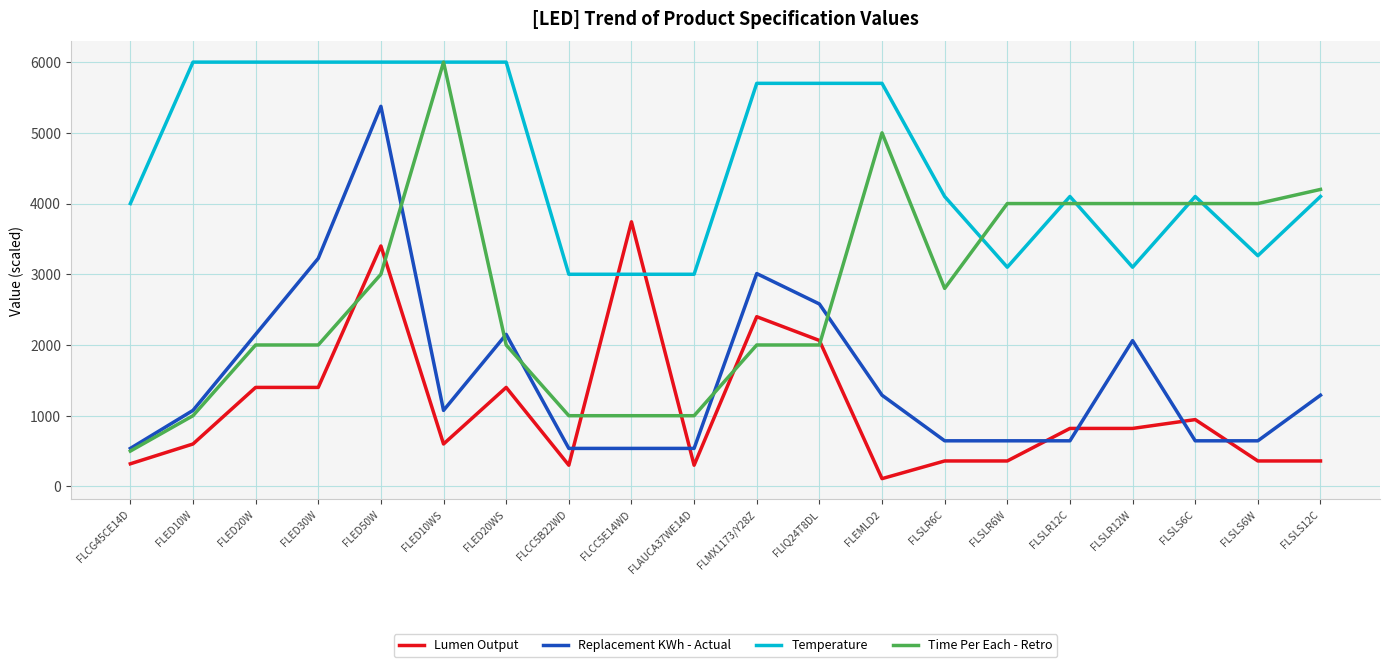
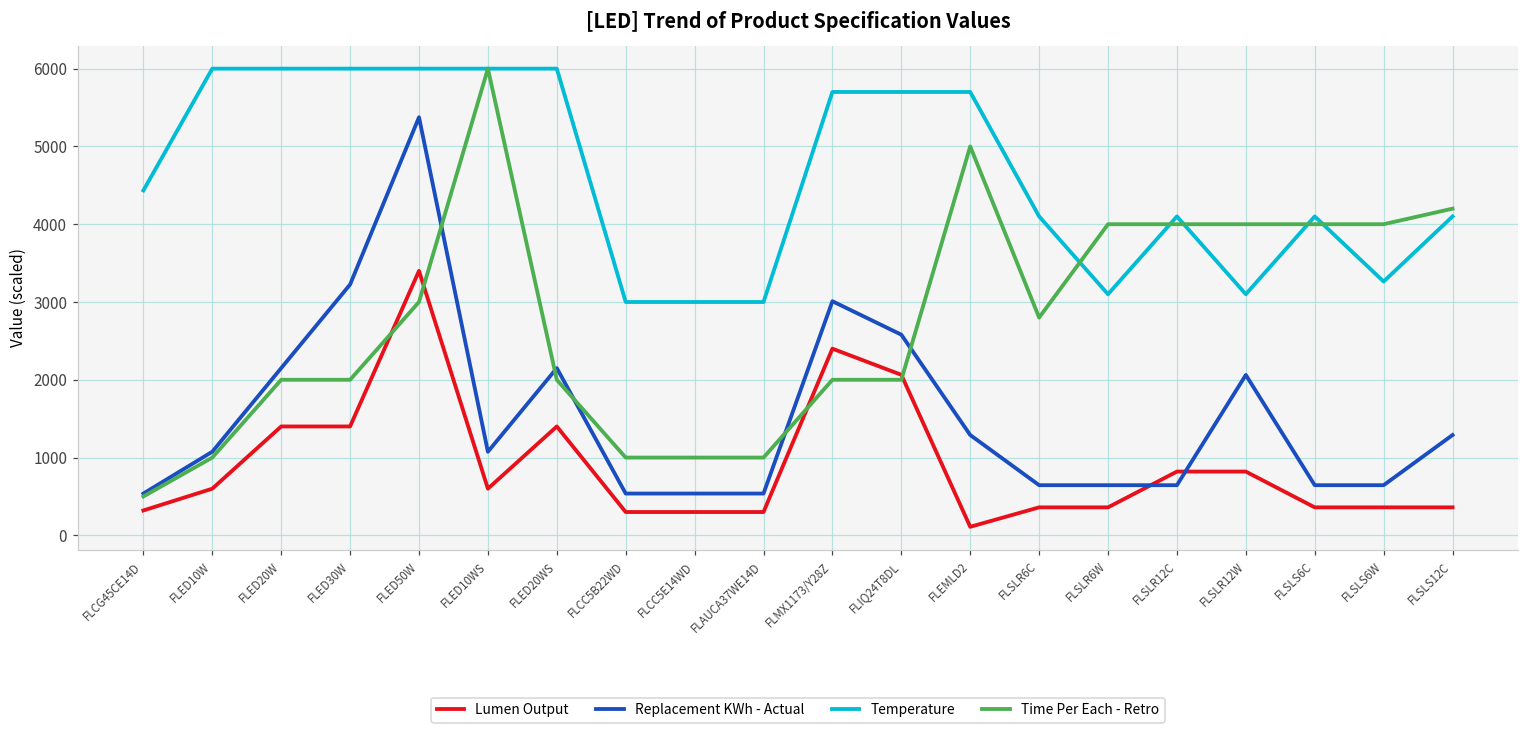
Temperature, FLCG45CE14D: 4000 -> 4400
Lumen Output, FLCC5E14WD: 3700 -> 300
Lumen Output, FLSLS6C: 900 -> 400
